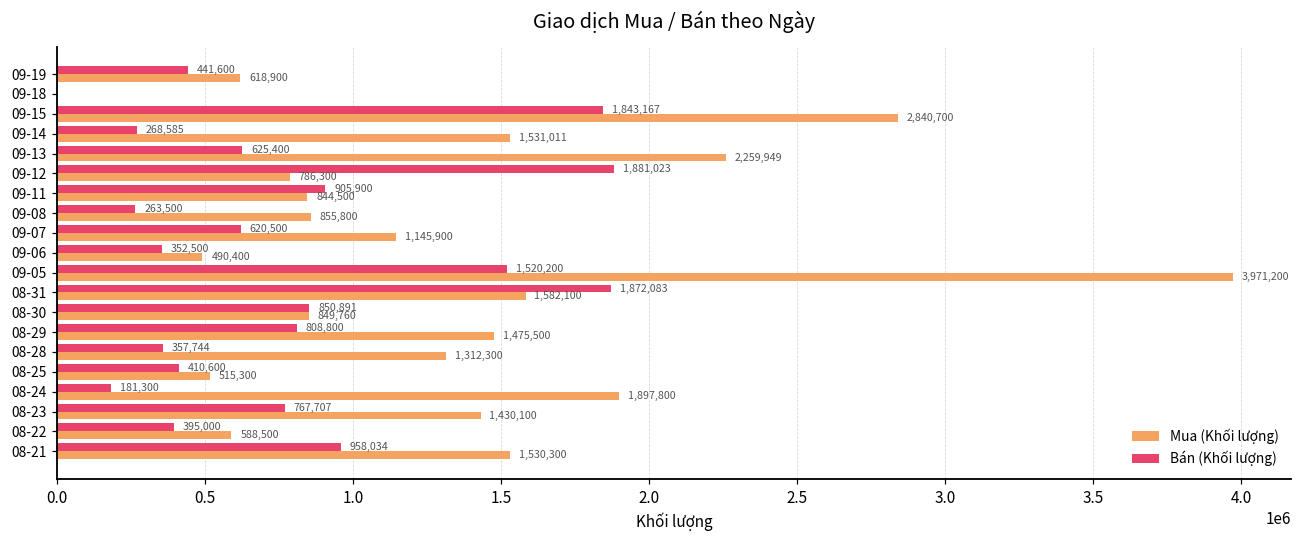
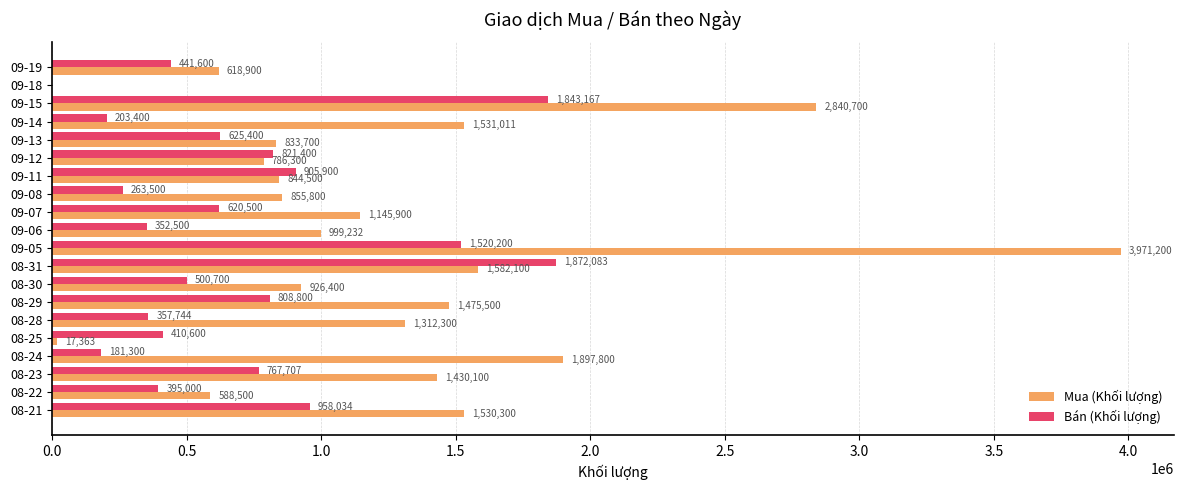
Bán (Khối lượng), 09-14: 268,585 -> 203,400
Mua (Khối lượng), 09-13: 2,259,949 -> 833,700
Bán (Khối lượng), 09-12: 1,881,023 -> 821,400
Mua (Khối lượng), 09-06: 490,400 -> 999,232
Bán (Khối lượng), 08-30: 850,891 -> 500,700
Mua (Khối lượng), 08-30: 849,760 -> 926,400
Mua (Khối lượng), 08-25: 515,300 -> 17,363
